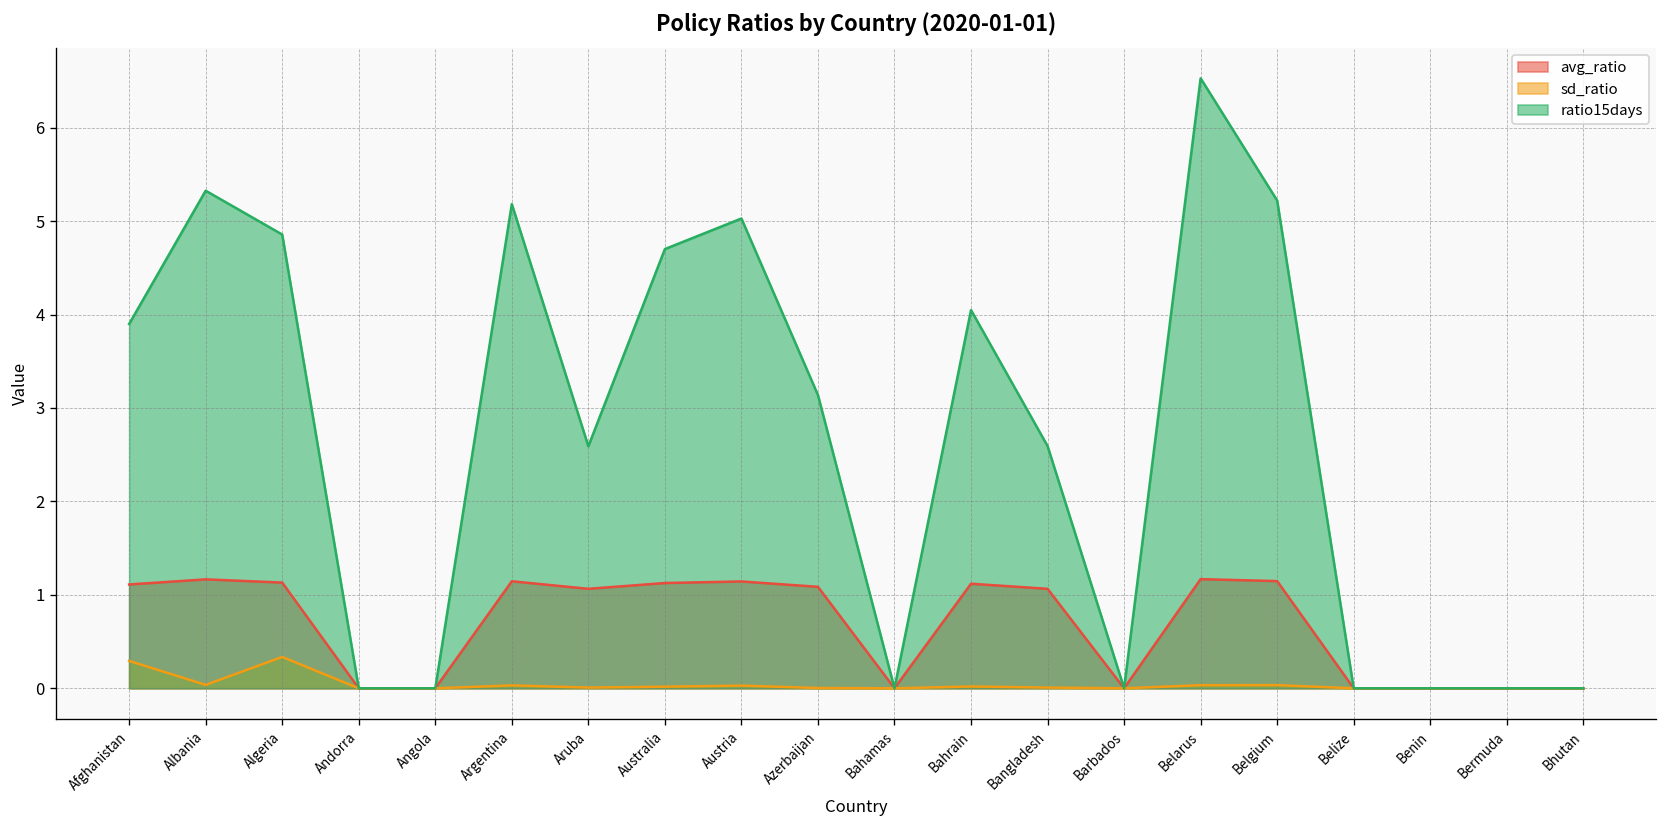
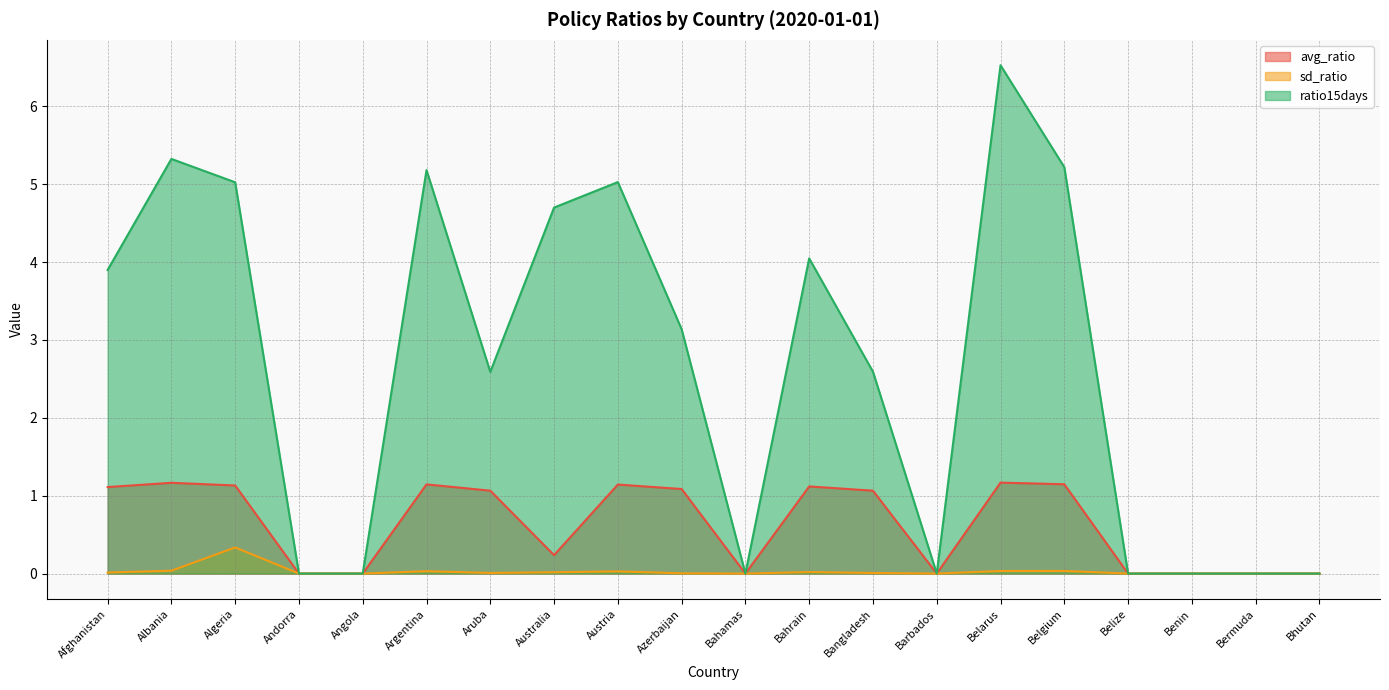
sd_ratio, Afghanistan: 0.3 -> 0.0
ratio15days, Algeria: 4.9 -> 5.0
avg_ratio, Australia: 1.1 -> 0.2
